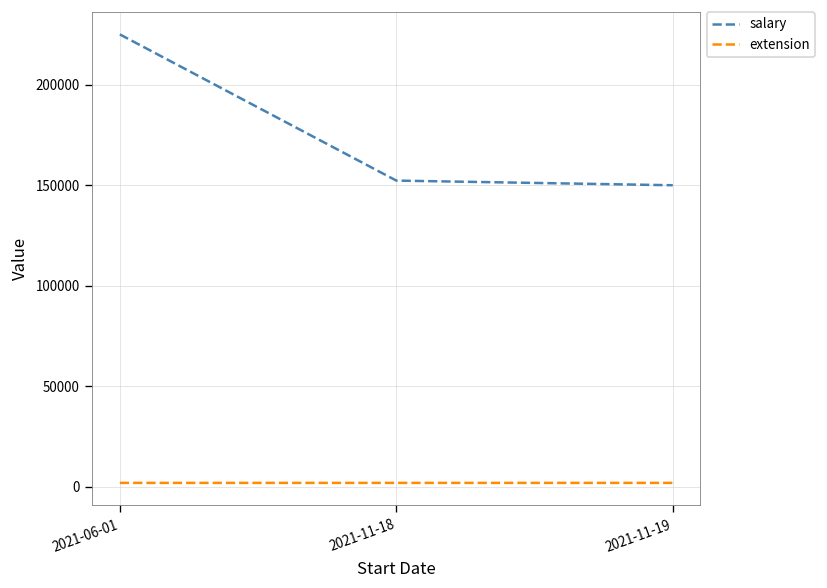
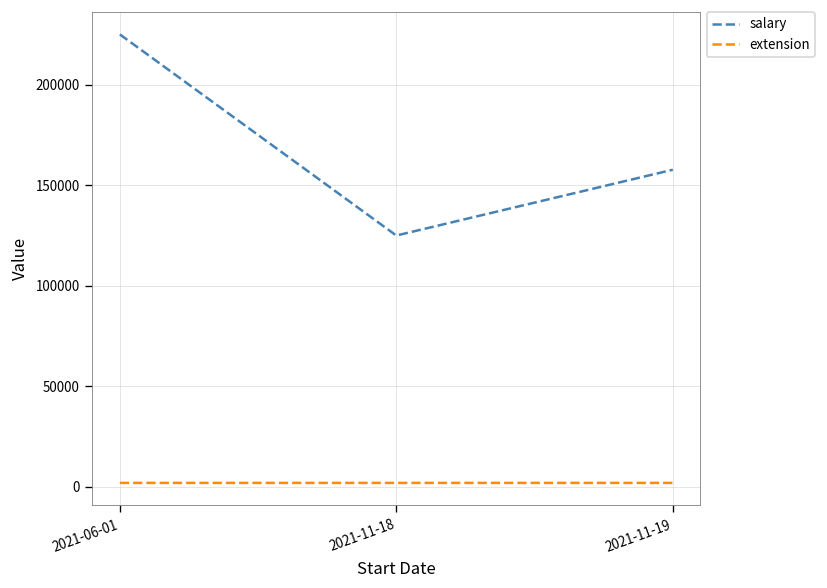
salary, 2021-11-18: 152000 -> 125000
salary, 2021-11-19: 150000 -> 158000
